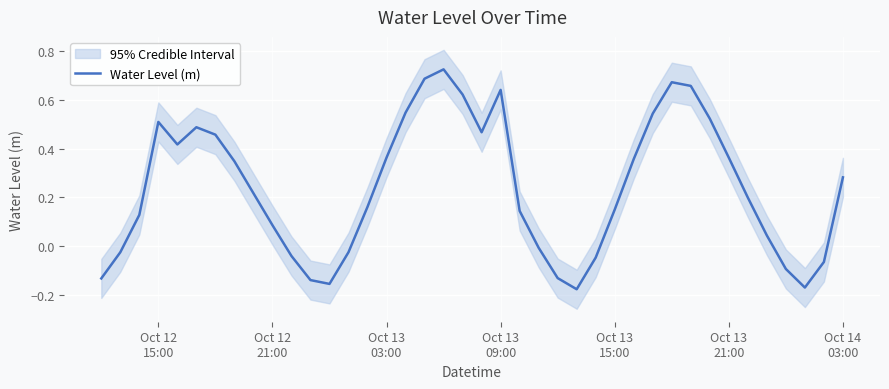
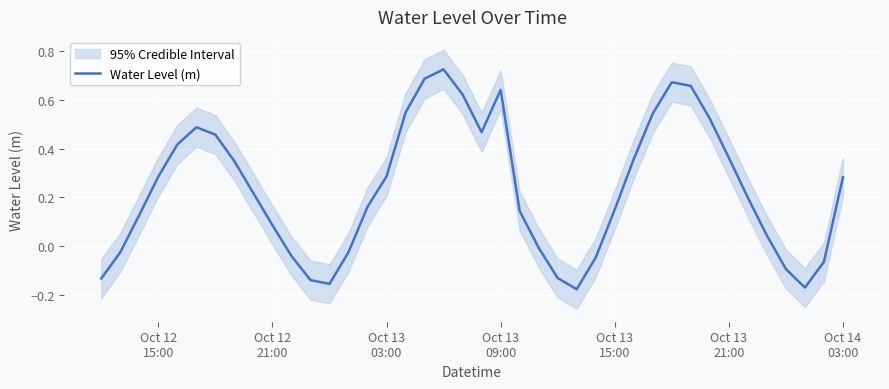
Water Level (m), Oct 12 15:00: 0.51 -> 0.29
Water Level (m), Oct 13 03:00: 0.36 -> 0.29
